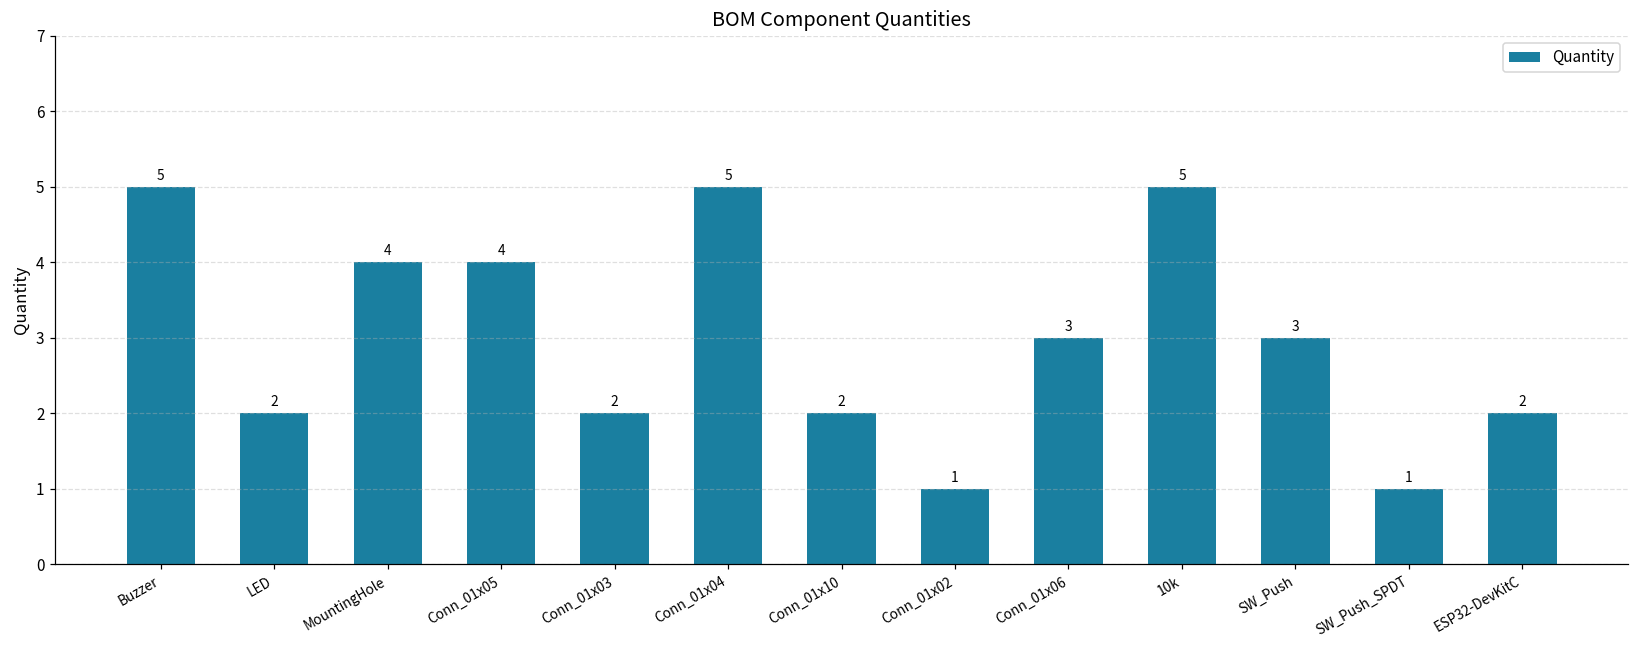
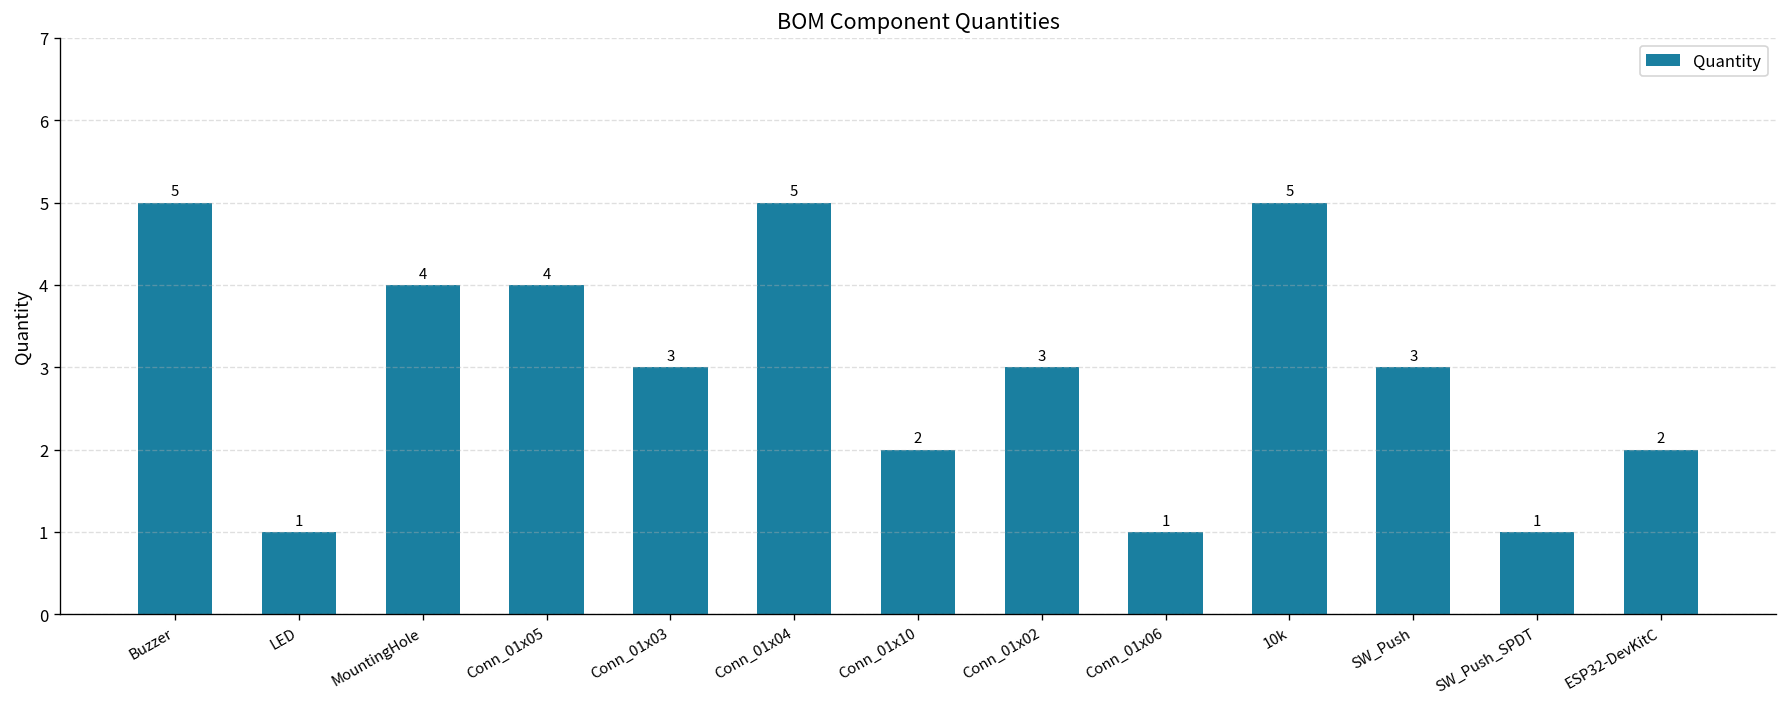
LED: 2 -> 1
Conn_01x03: 2 -> 3
Conn_01x02: 1 -> 3
Conn_01x06: 3 -> 1
